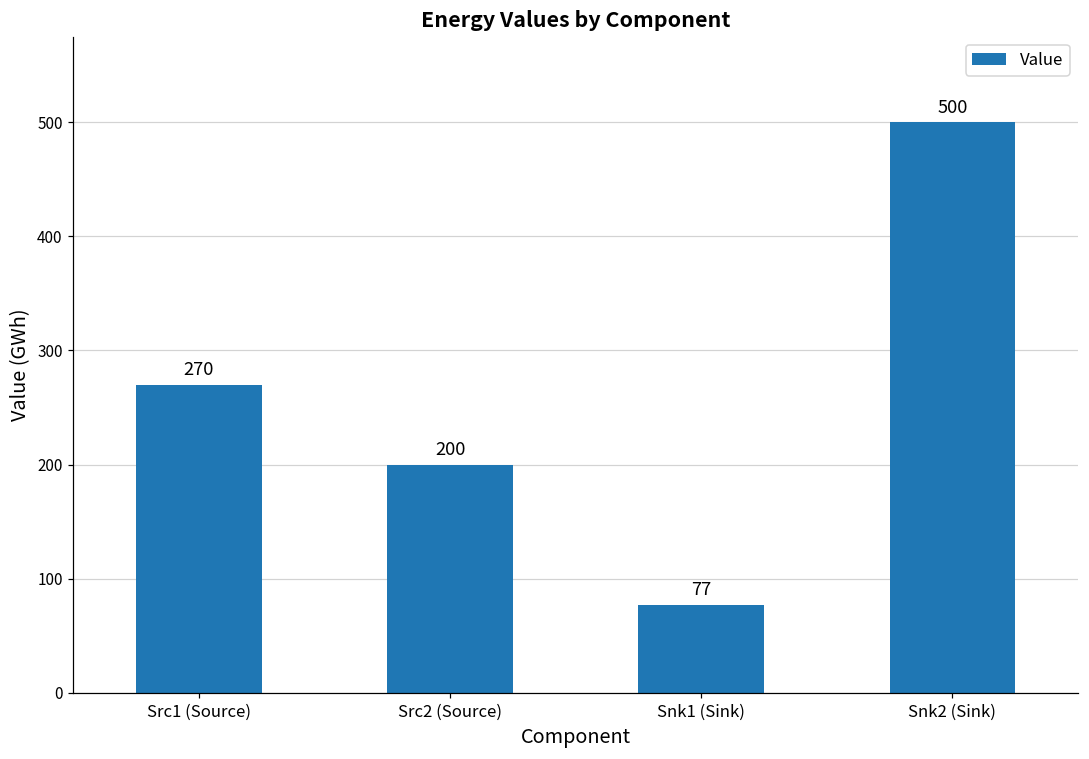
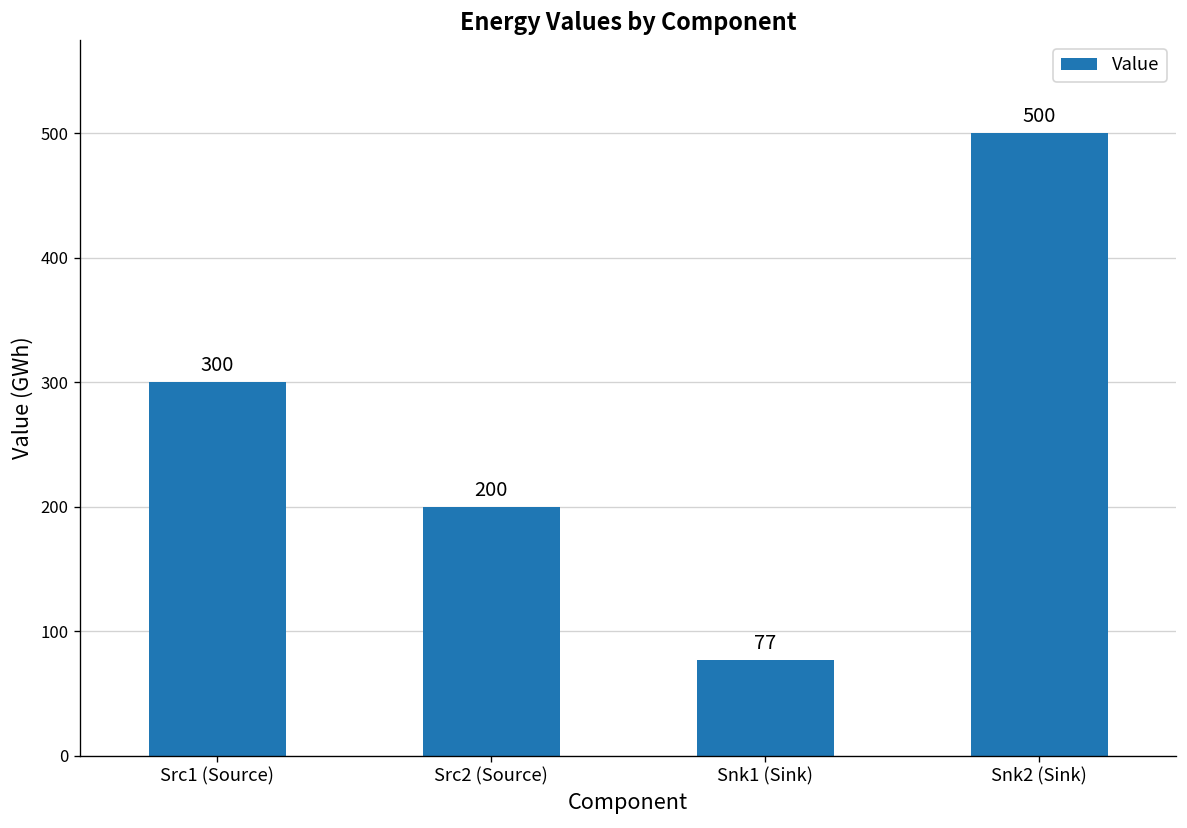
Src1 (Source): 270 -> 300
